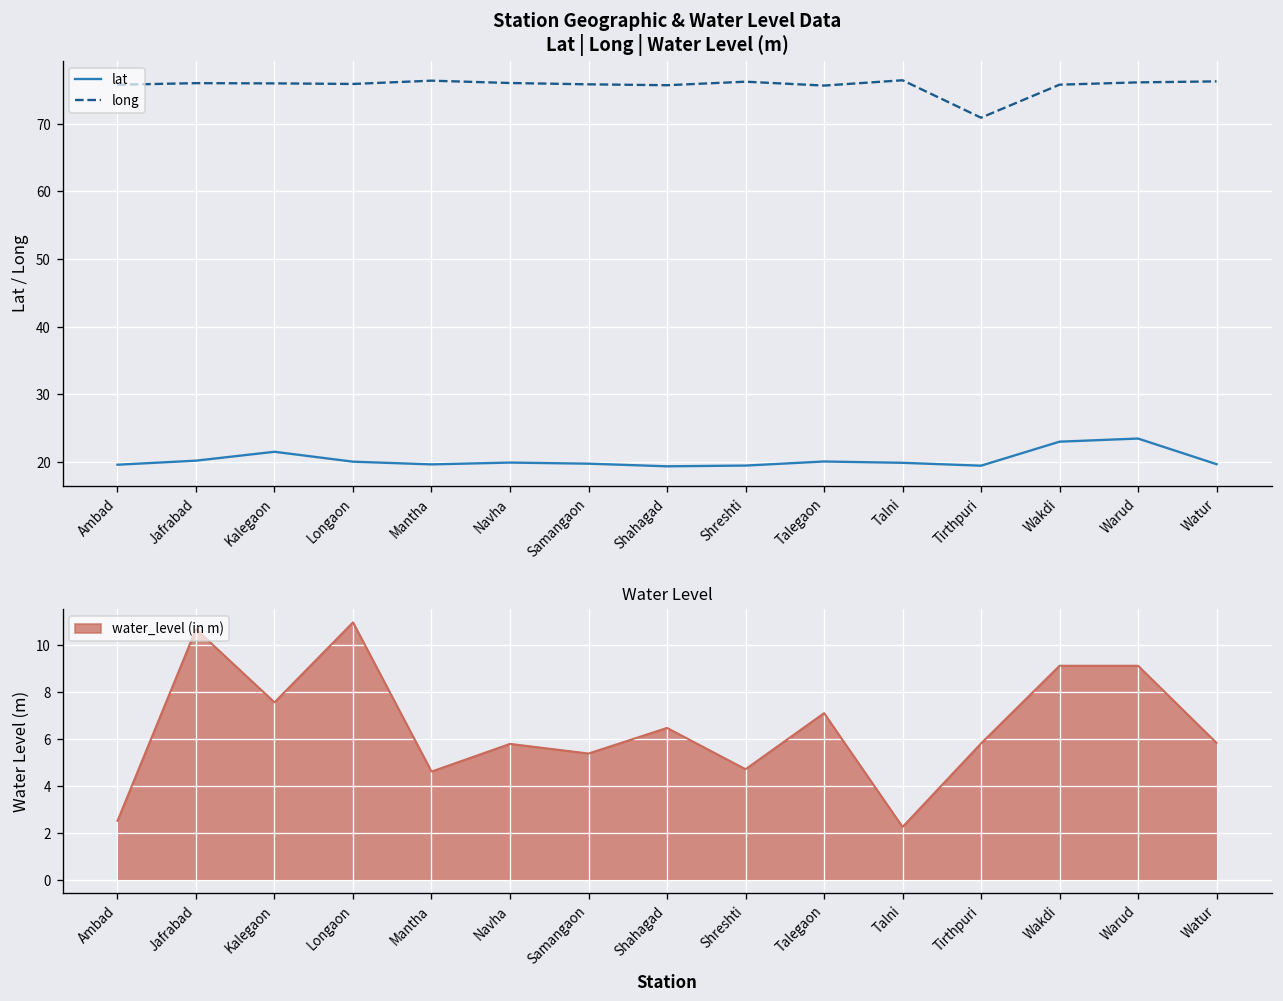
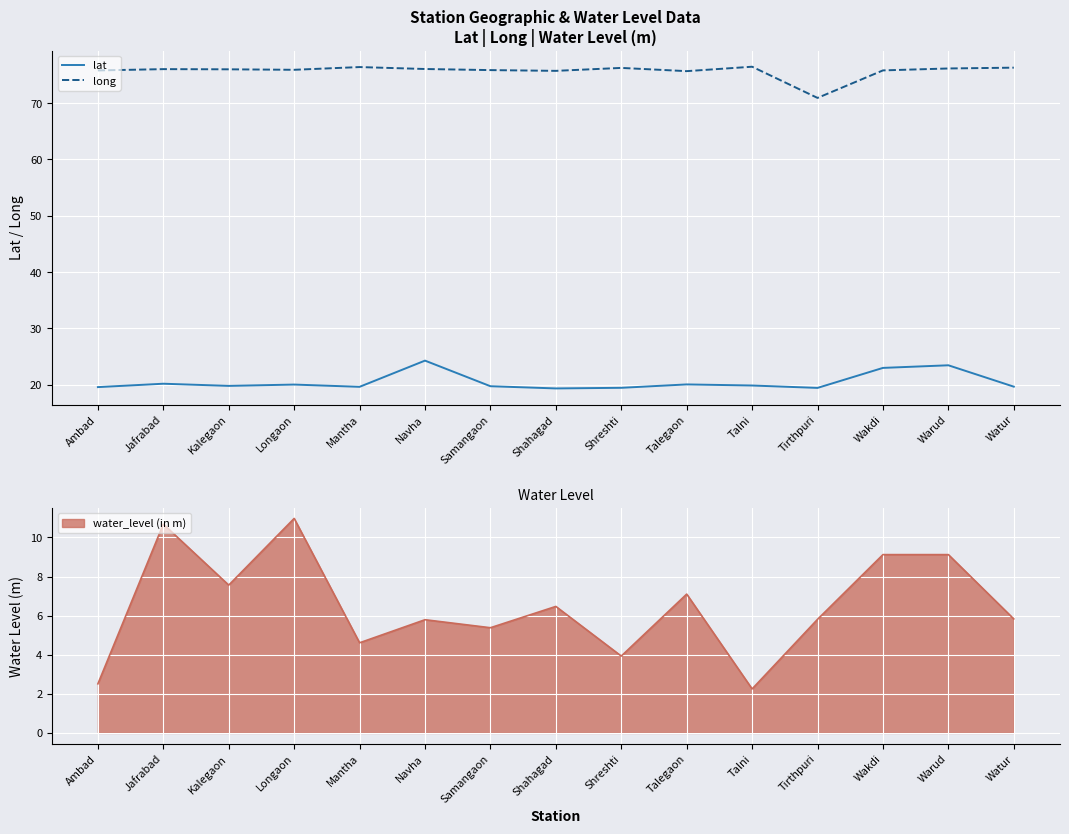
Station Geographic & Water Level Data Lat | Long | Water Level (m), lat, Kalegaon: 22 -> 20
Station Geographic & Water Level Data Lat | Long | Water Level (m), lat, Navha: 20 -> 24
Water Level, Shreshti: 4.7 -> 3.9
